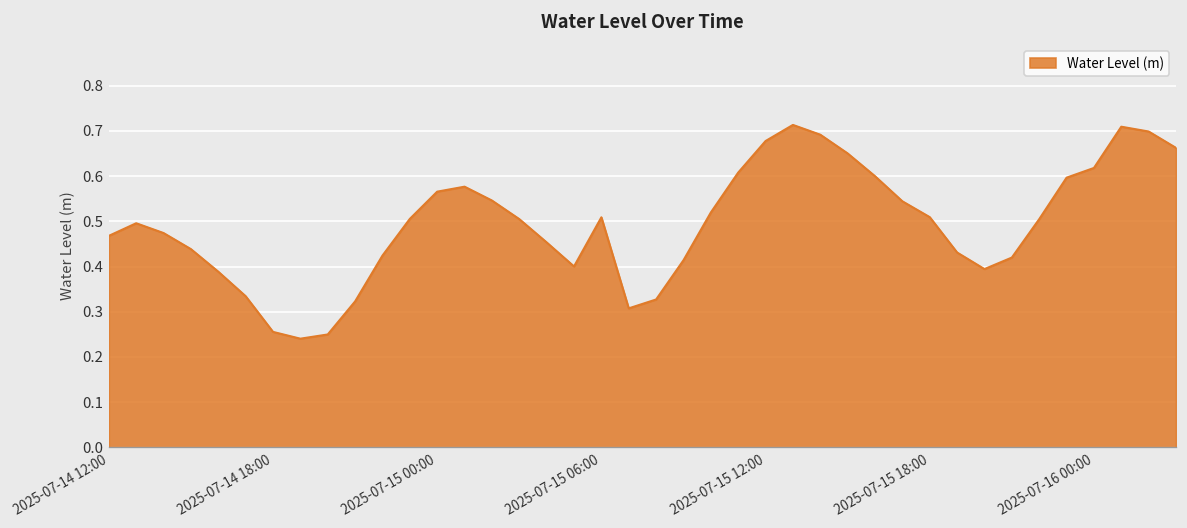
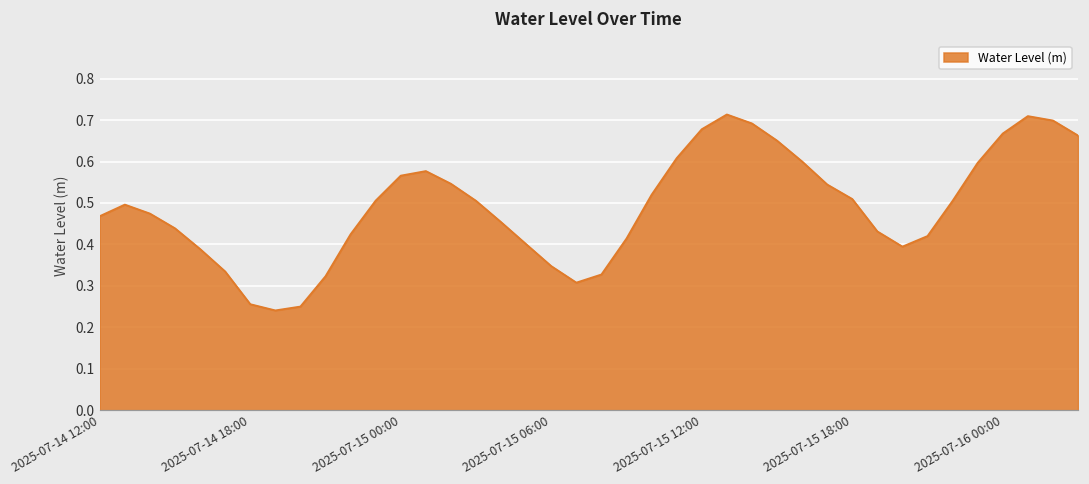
2025-07-15 06:00: 0.51 -> 0.35
2025-07-16 00:00: 0.62 -> 0.67
